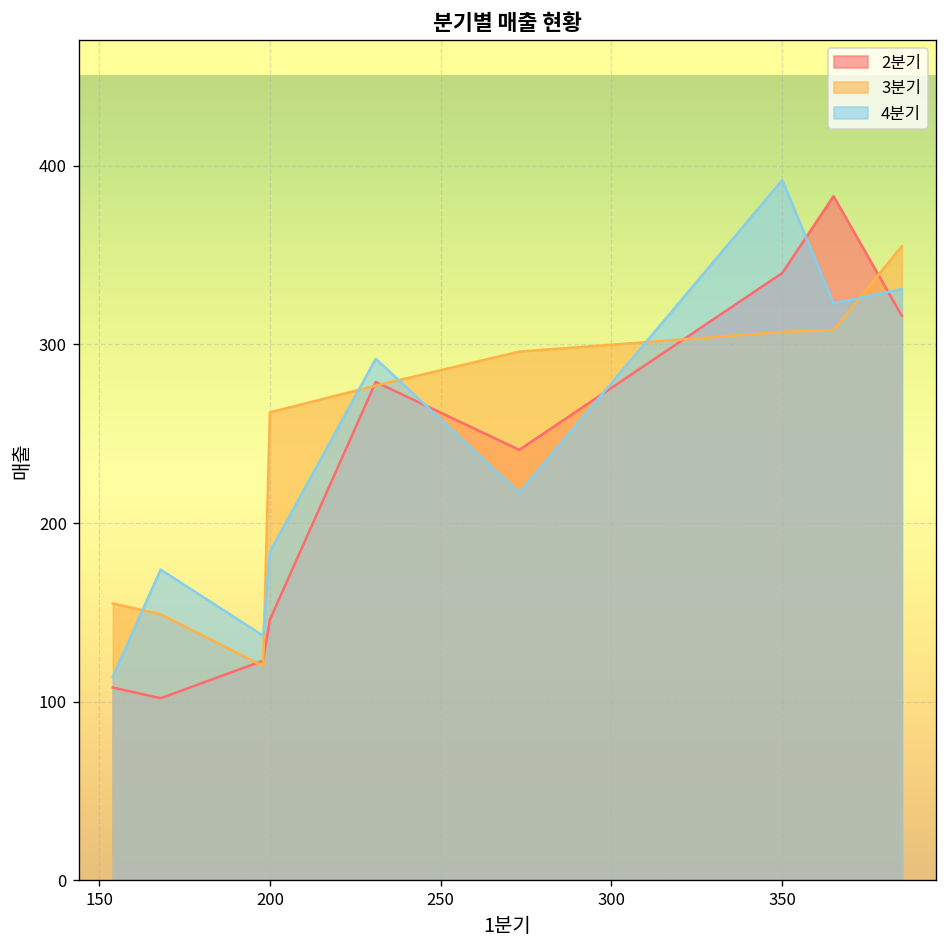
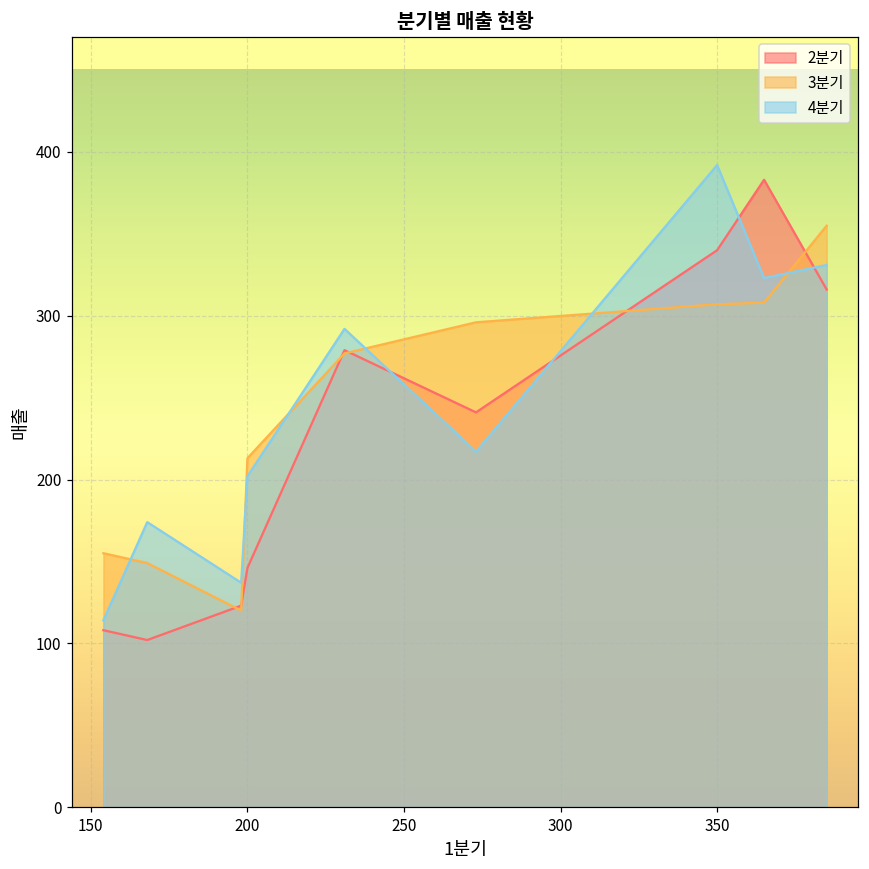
3분기, 200: 262 -> 213
4분기, 200: 184 -> 202
